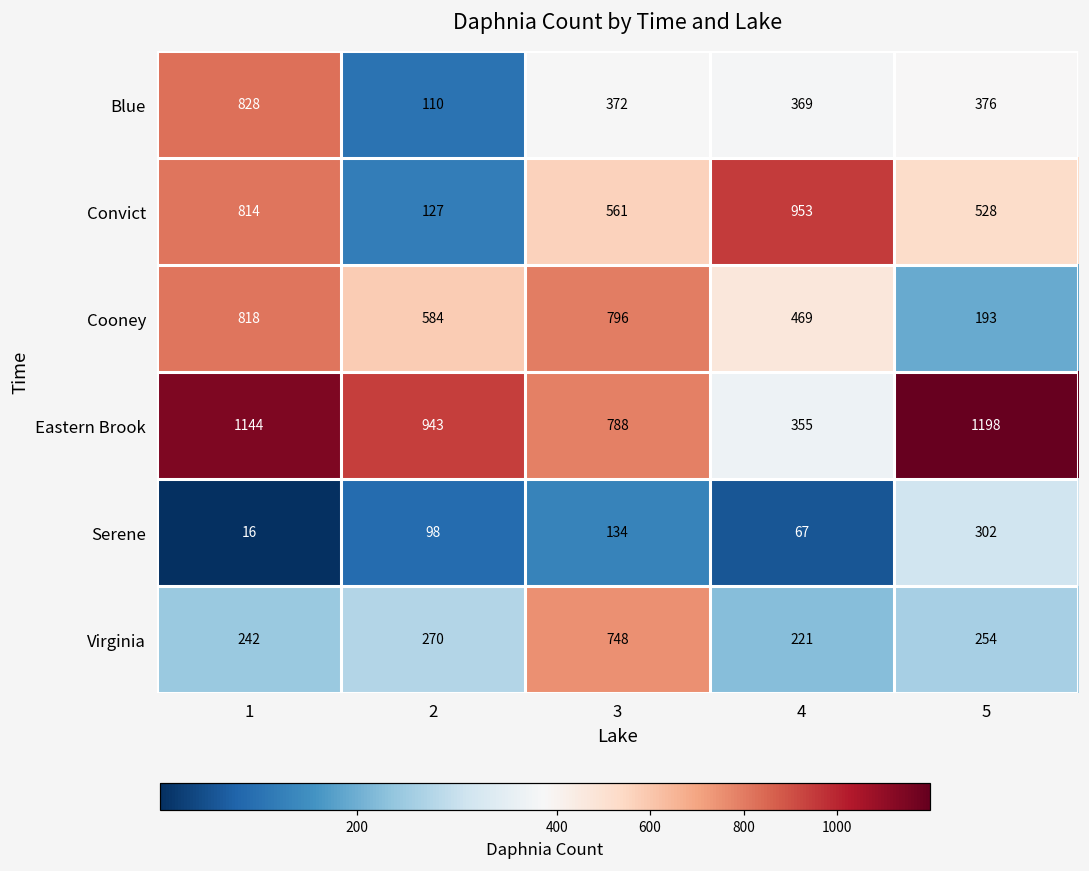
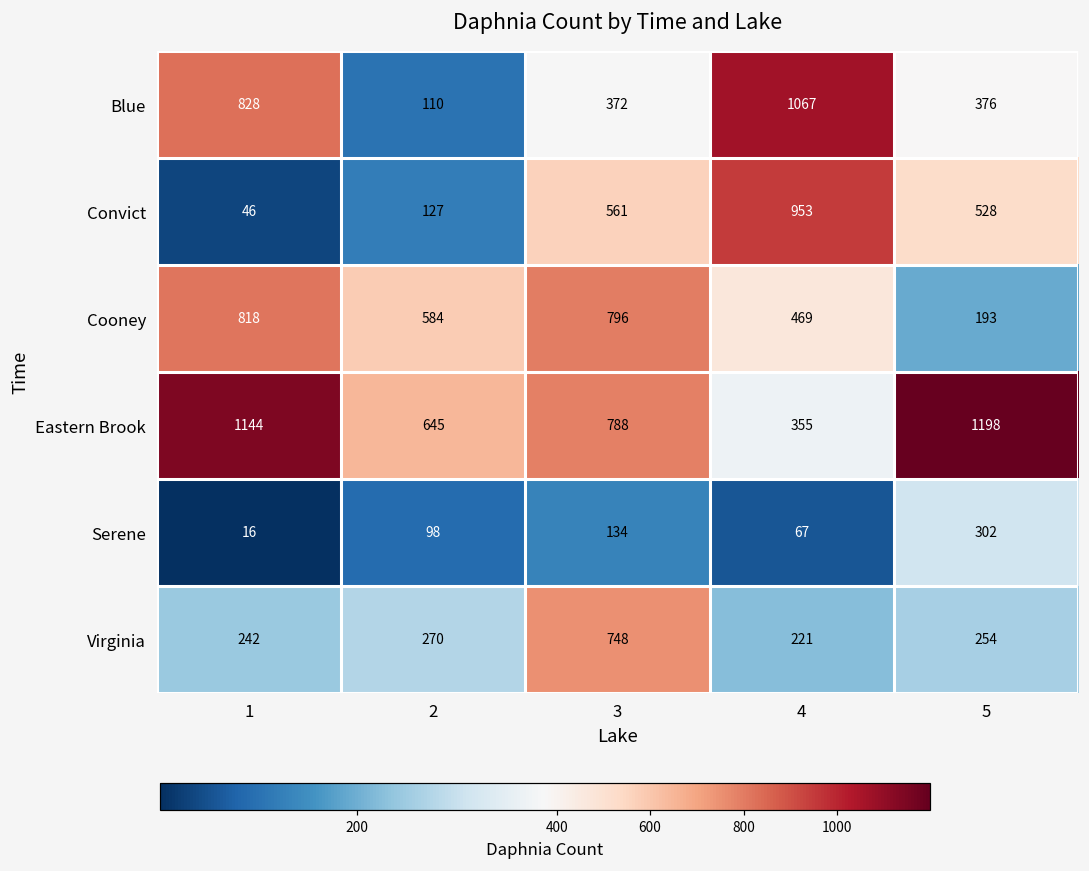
Blue, 4: 369 -> 1067
Convict, 1: 814 -> 46
Eastern Brook, 2: 943 -> 645
